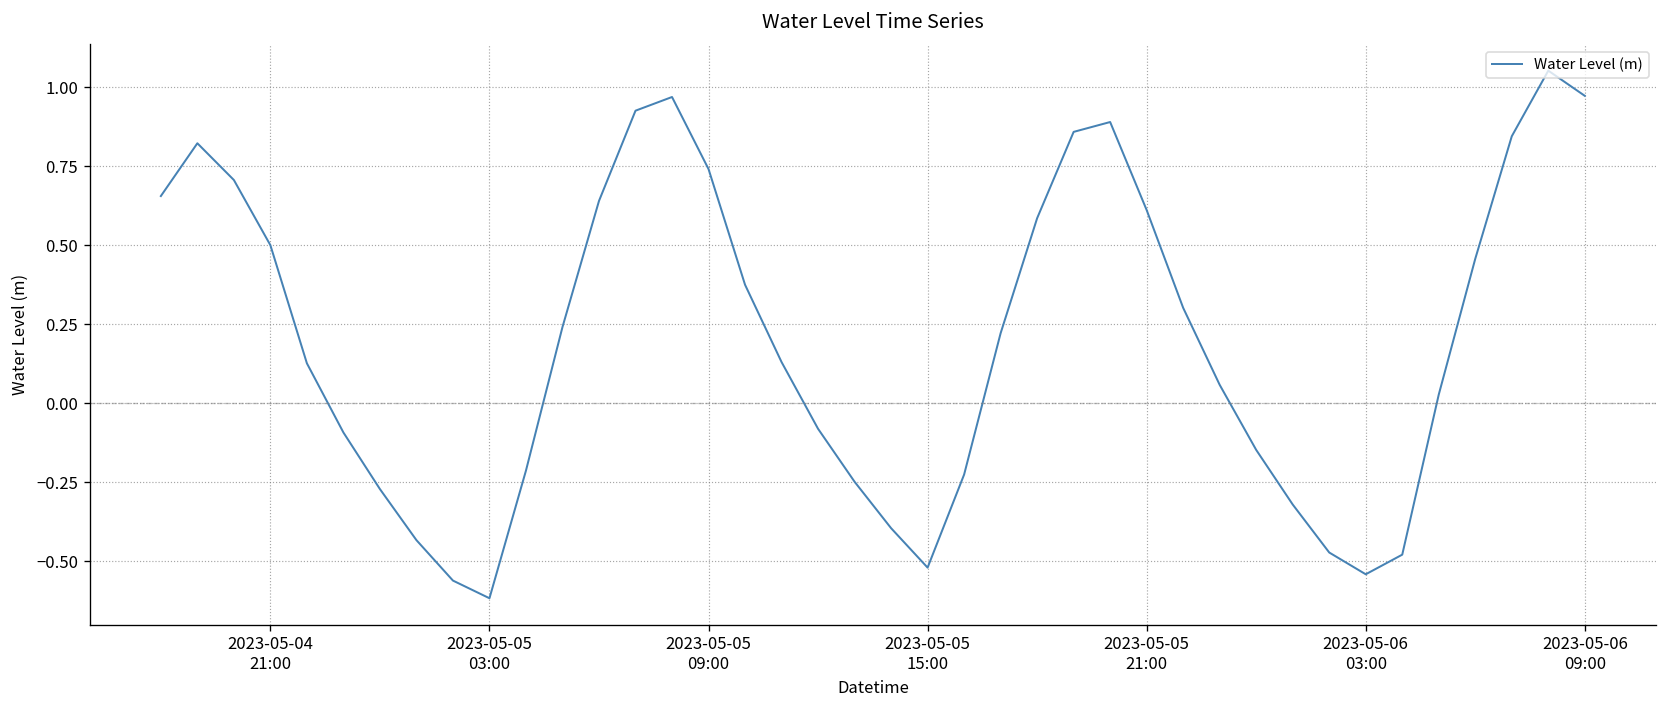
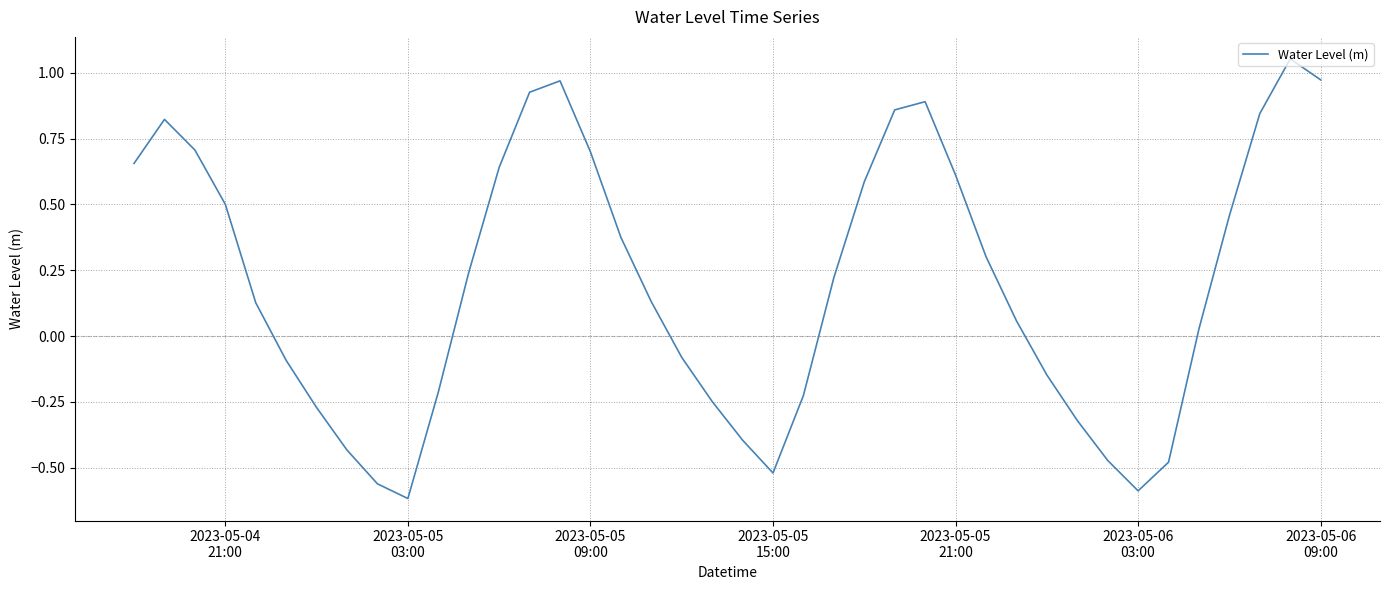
2023-05-05 09:00: 0.74 -> 0.70
2023-05-06 03:00: -0.54 -> -0.59
